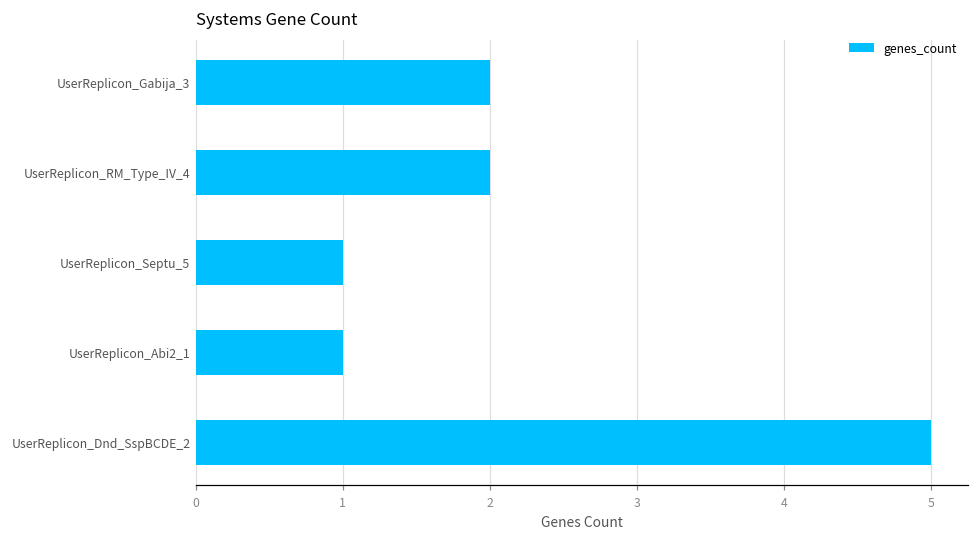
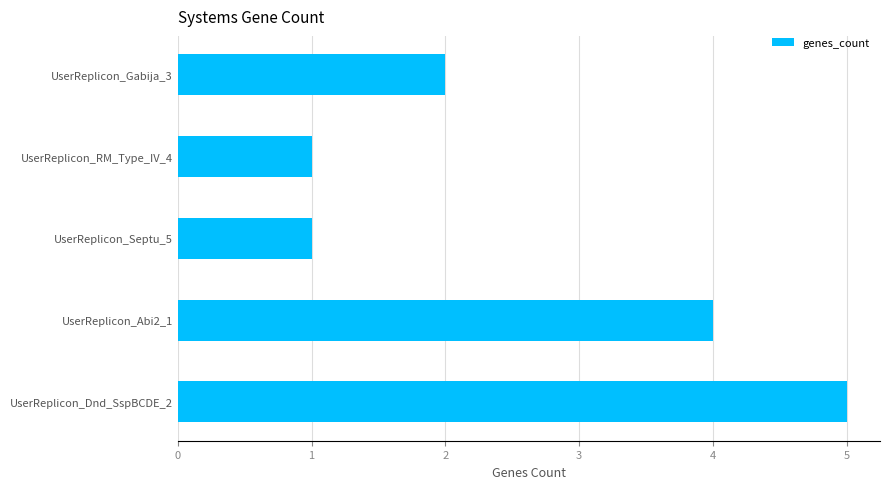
UserReplicon_RM_Type_IV_4: 2 -> 1
UserReplicon_Abi2_1: 1 -> 4
